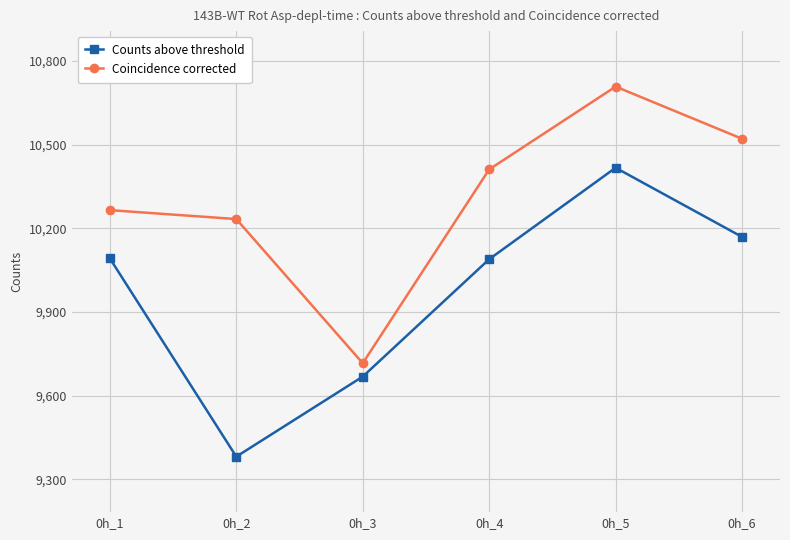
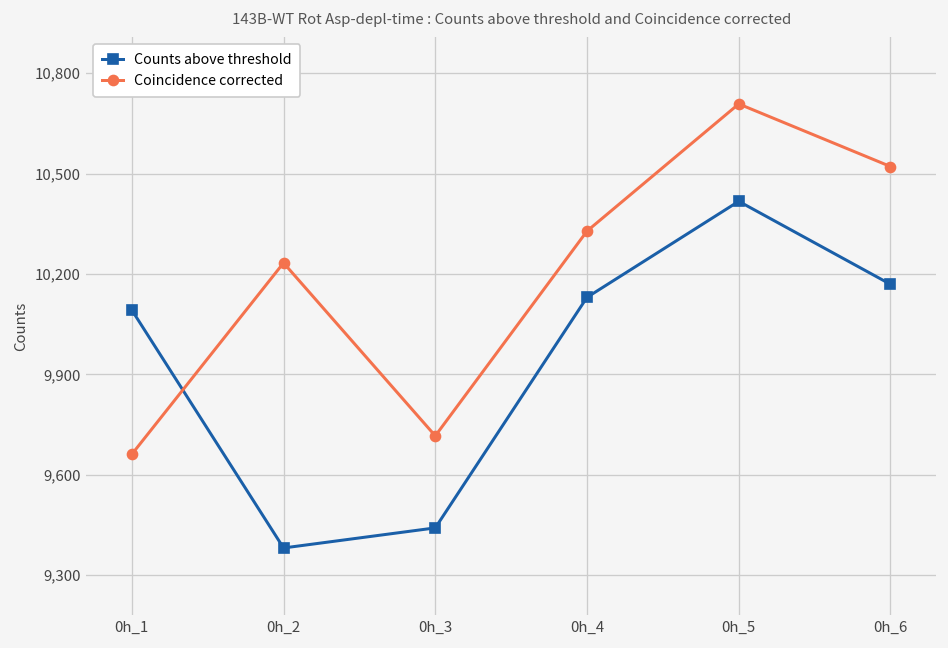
Coincidence corrected, 0h_1: 10,270 -> 9,660
Counts above threshold, 0h_3: 9,670 -> 9,440
Counts above threshold, 0h_4: 10,090 -> 10,130
Coincidence corrected, 0h_4: 10,410 -> 10,330
